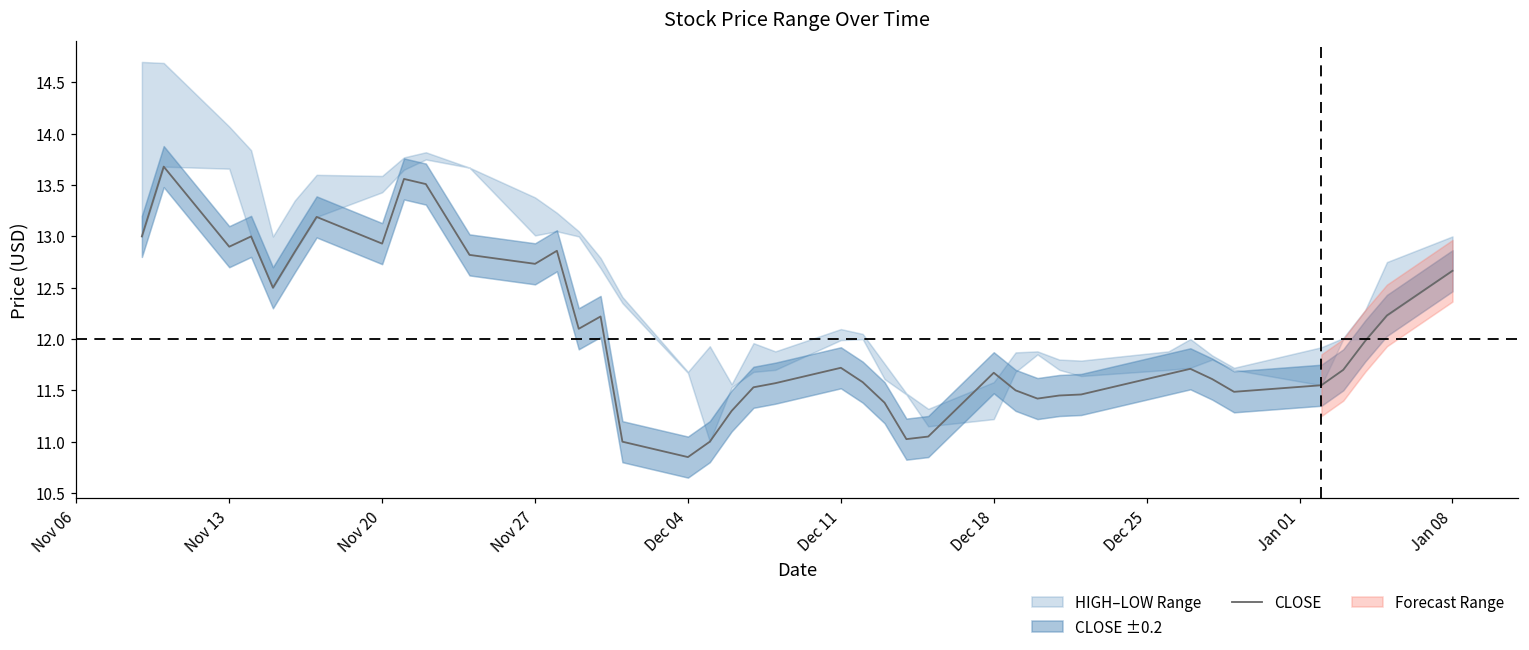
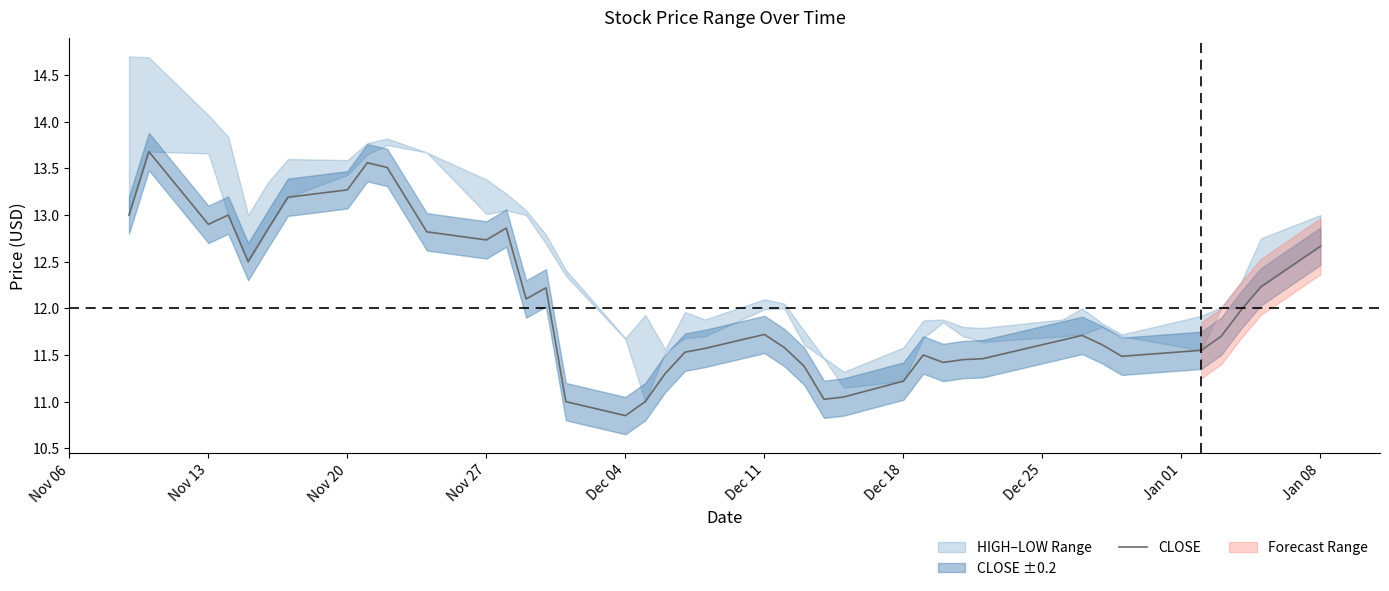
CLOSE, Nov 20: 12.9 -> 13.3
CLOSE, Dec 18: 11.7 -> 11.2
